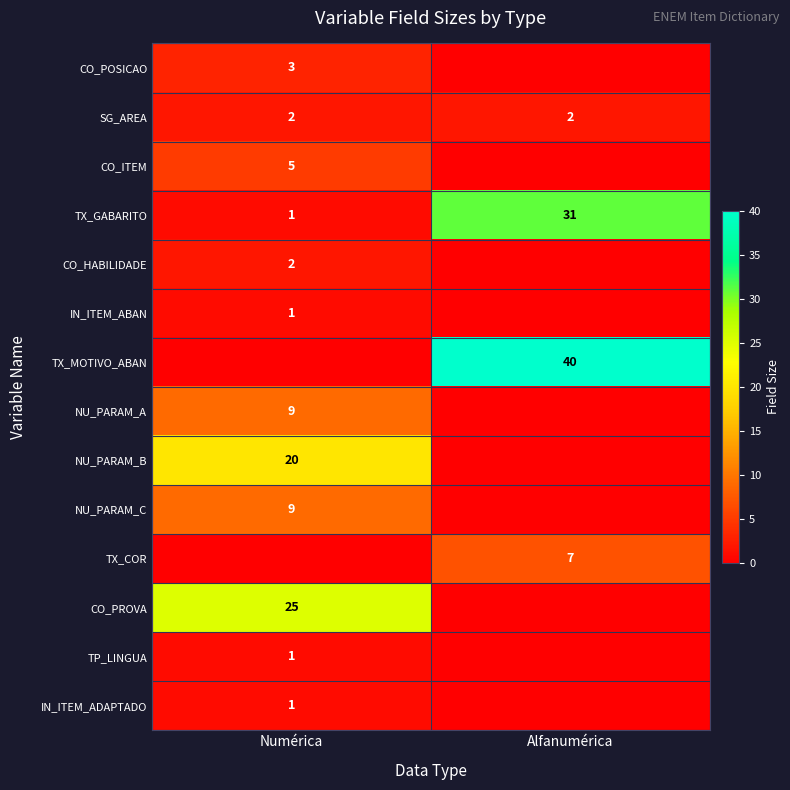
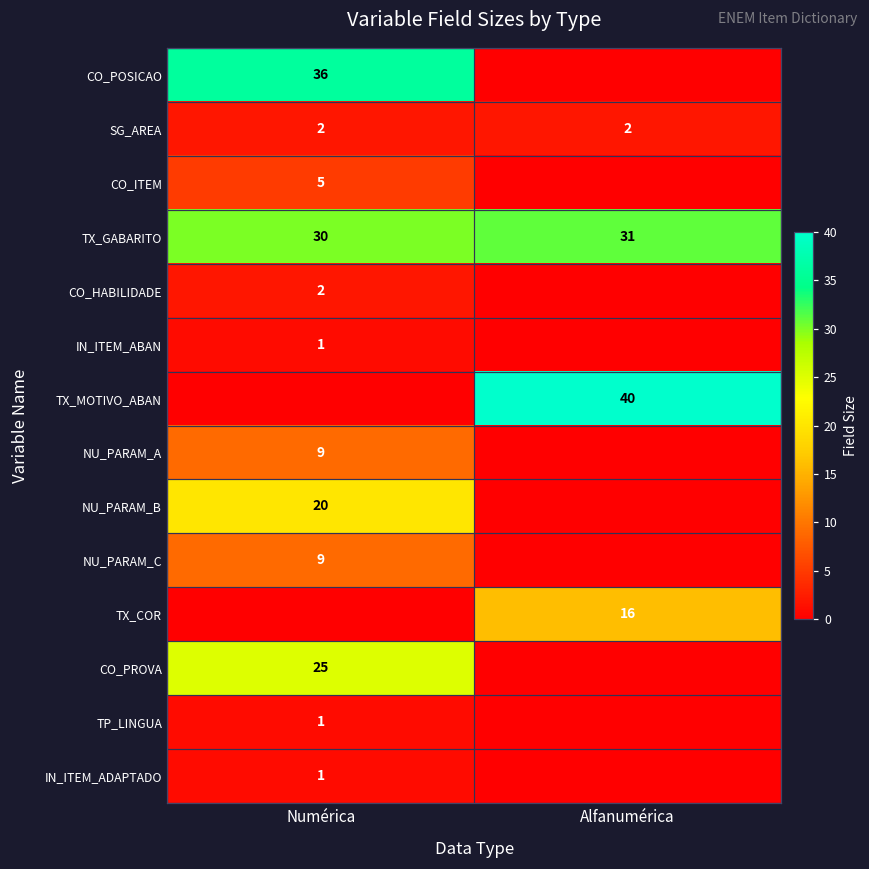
CO_POSICAO, Numérica: 3 -> 36
TX_GABARITO, Numérica: 1 -> 30
TX_COR, Alfanumérica: 7 -> 16
